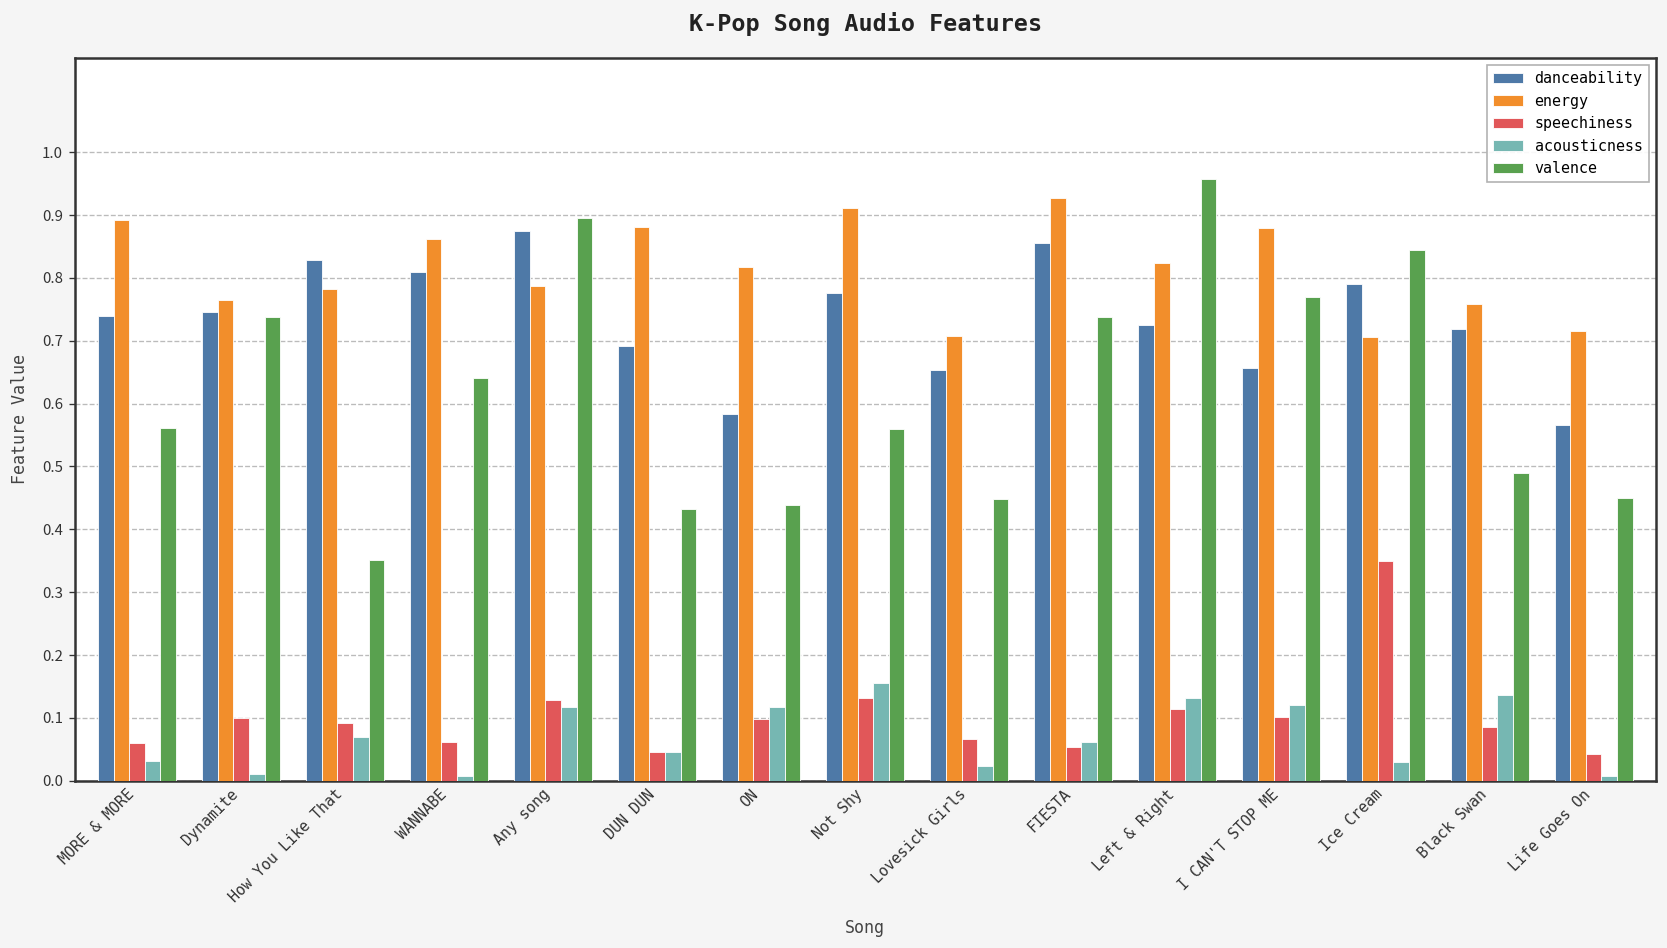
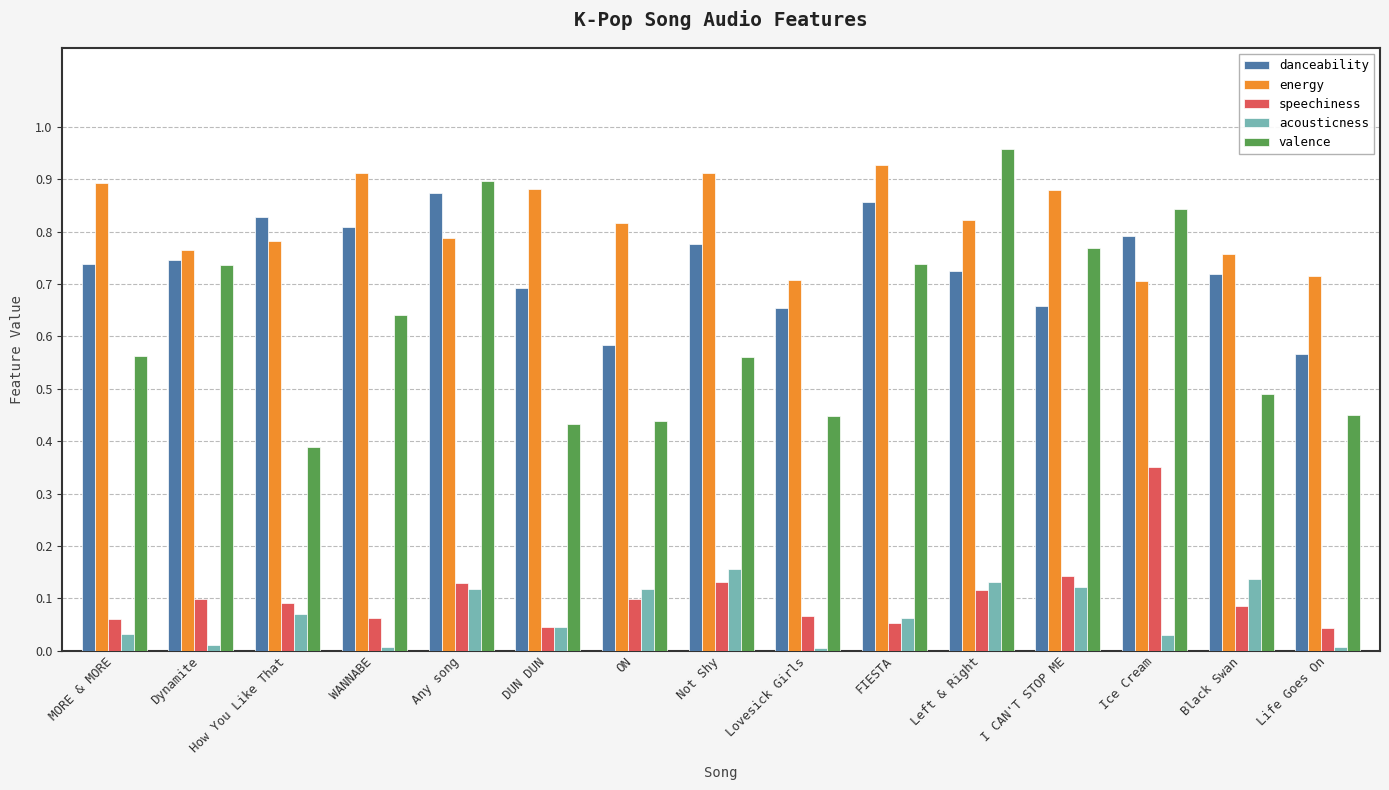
valence, How You Like That: 0.35 -> 0.39
energy, WANNABE: 0.86 -> 0.91
acousticness, Lovesick Girls: 0.02 -> 0.01
speechiness, I CAN'T STOP ME: 0.10 -> 0.14
